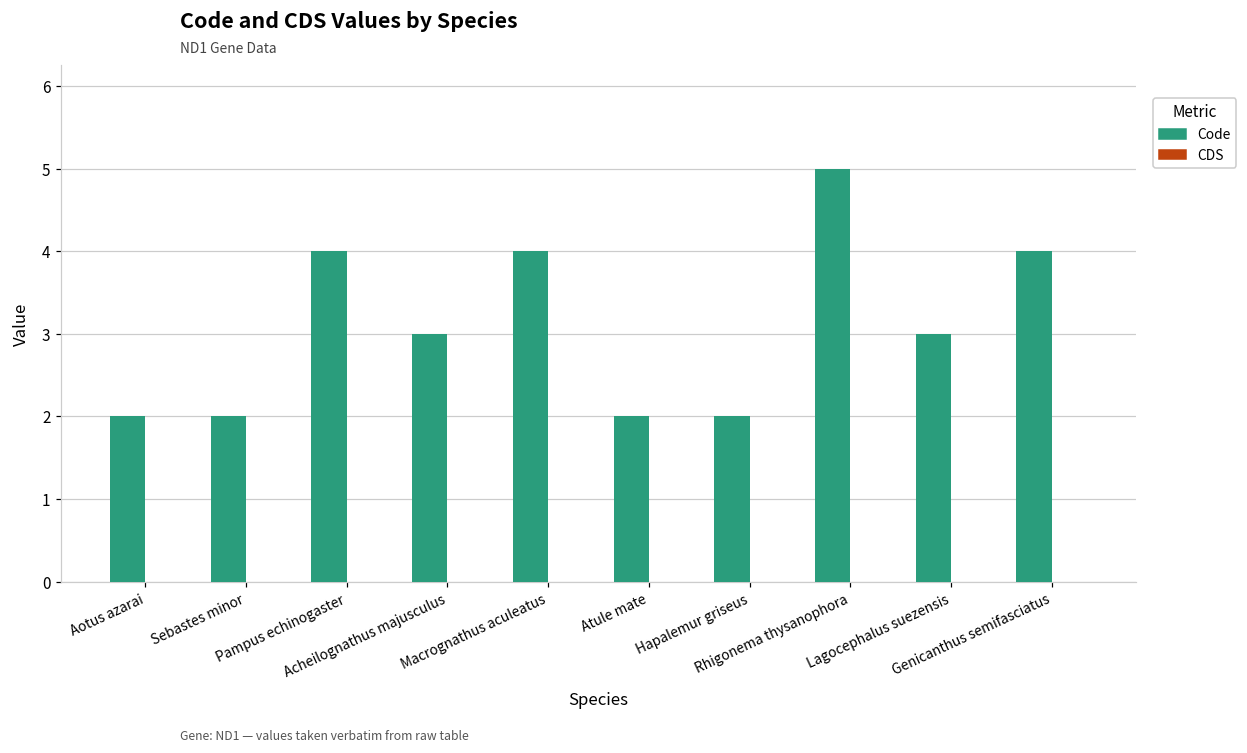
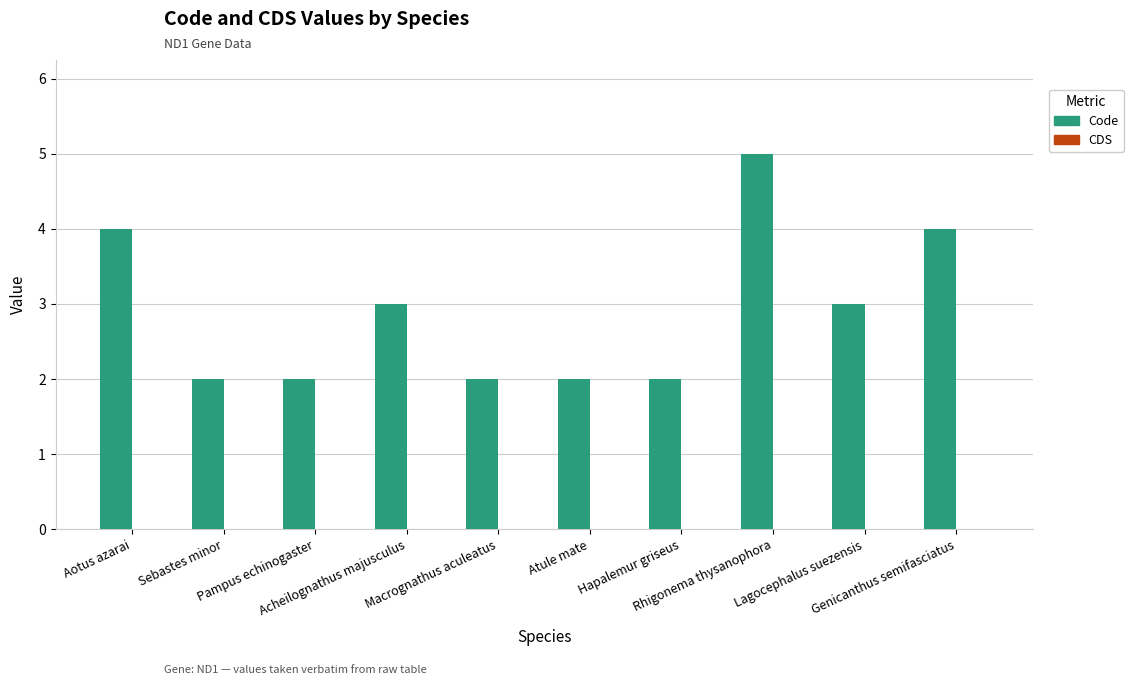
Code, Aotus azarai: 2 -> 4
Code, Pampus echinogaster: 4 -> 2
Code, Macrognathus aculeatus: 4 -> 2
